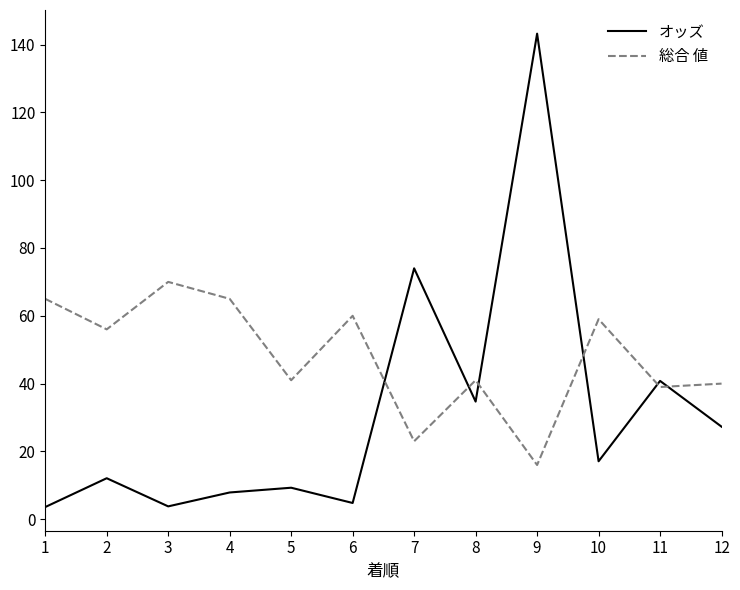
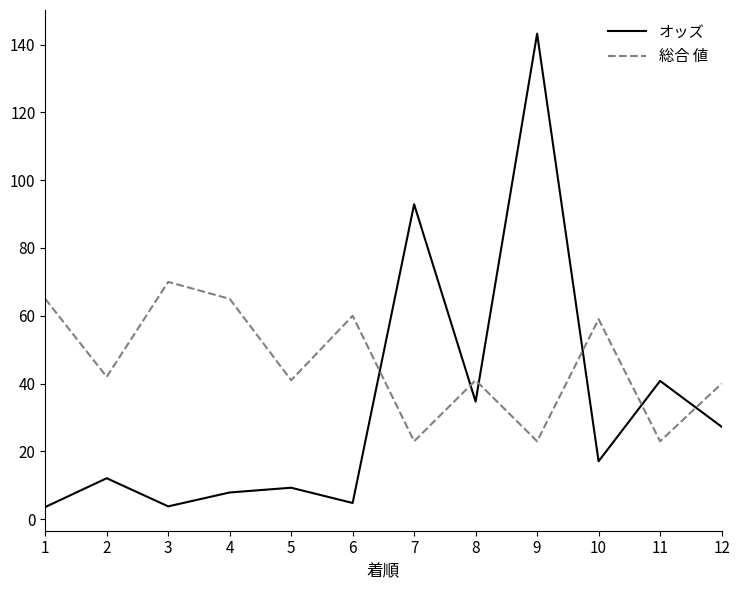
総合 値, 2: 56 -> 42
オッズ, 7: 74 -> 93
総合 値, 9: 16 -> 23
総合 値, 11: 39 -> 23
